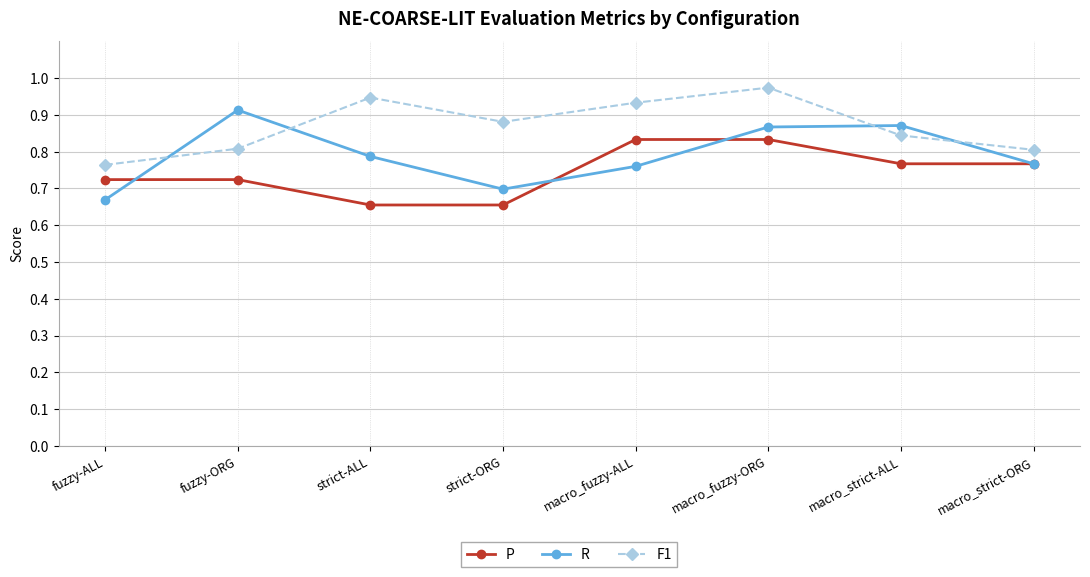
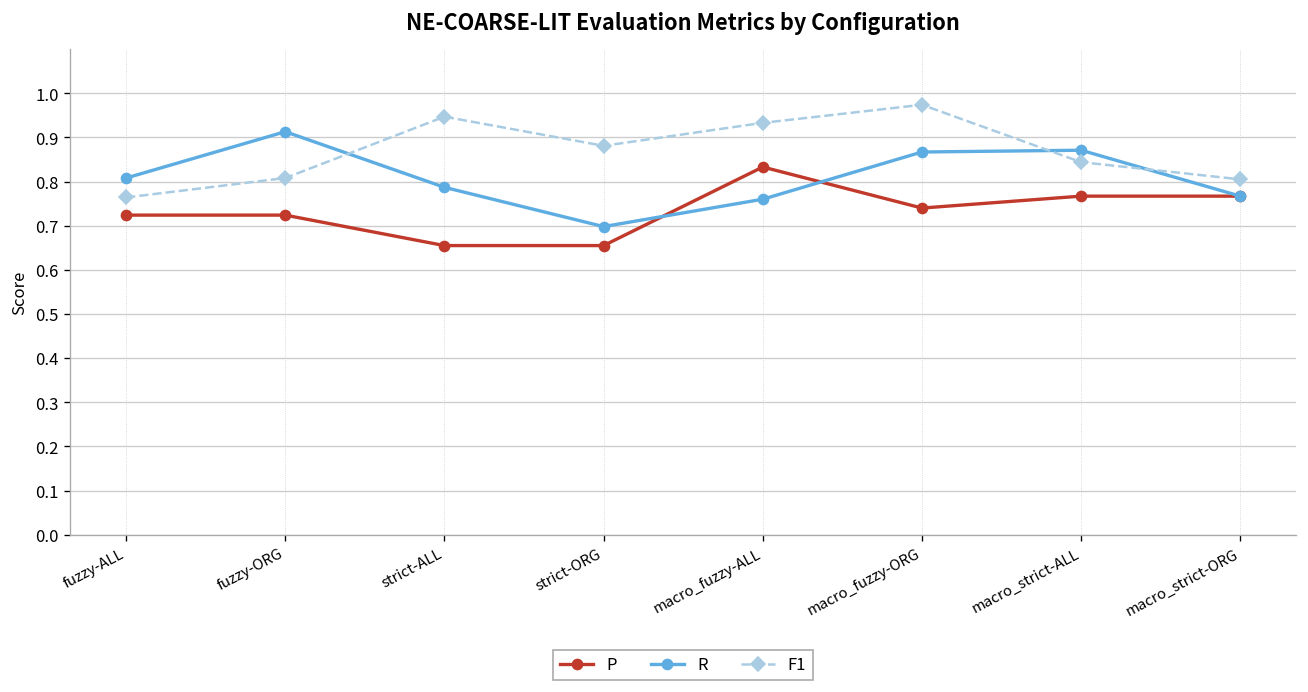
R, fuzzy-ALL: 0.67 -> 0.81
P, macro_fuzzy-ORG: 0.83 -> 0.74
